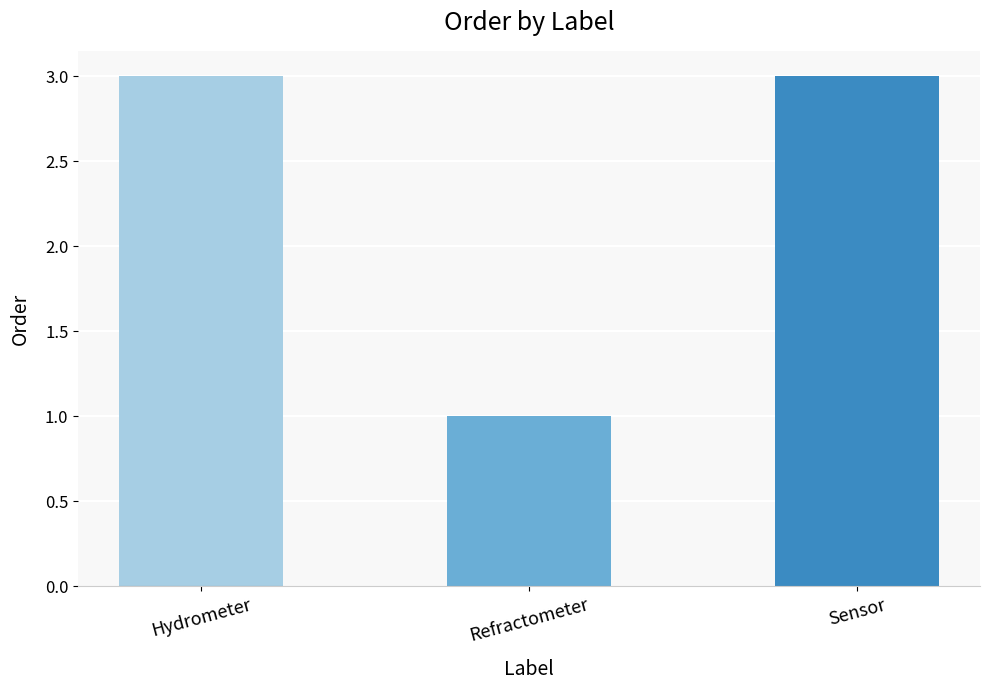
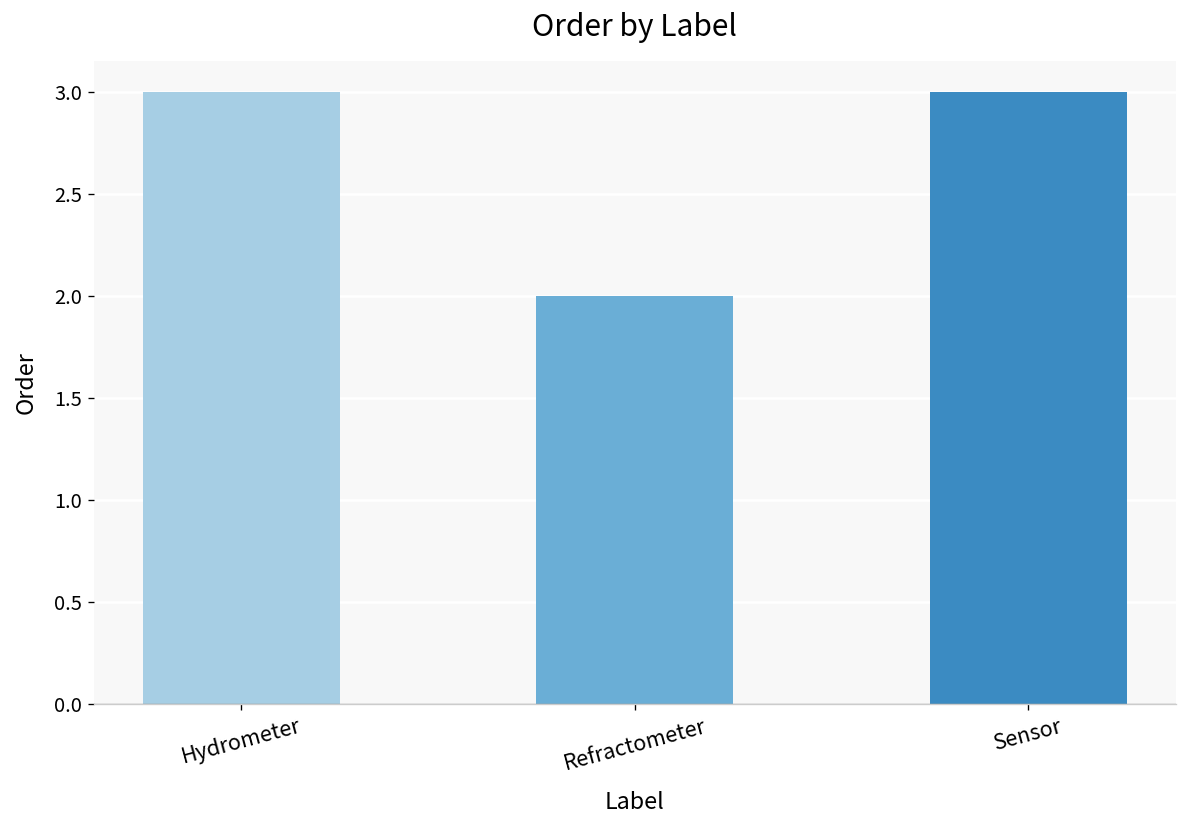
Refractometer: 1 -> 2
